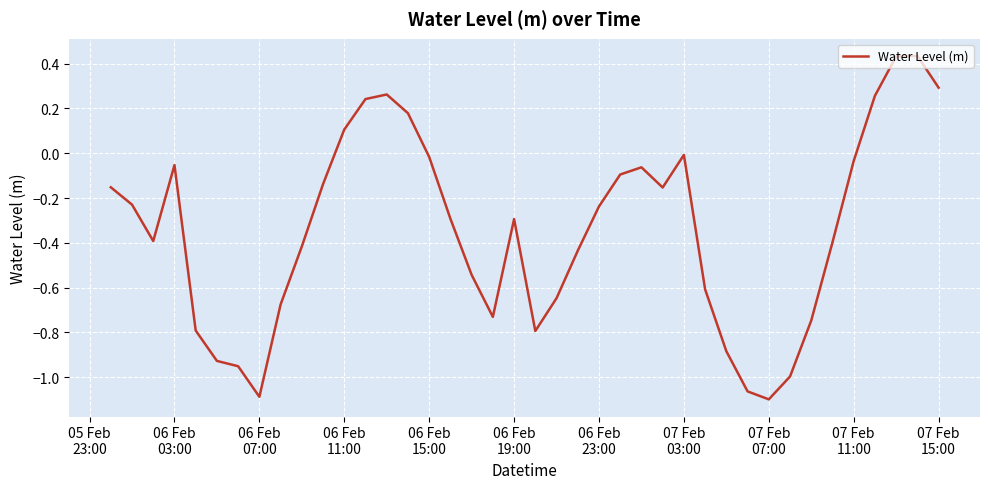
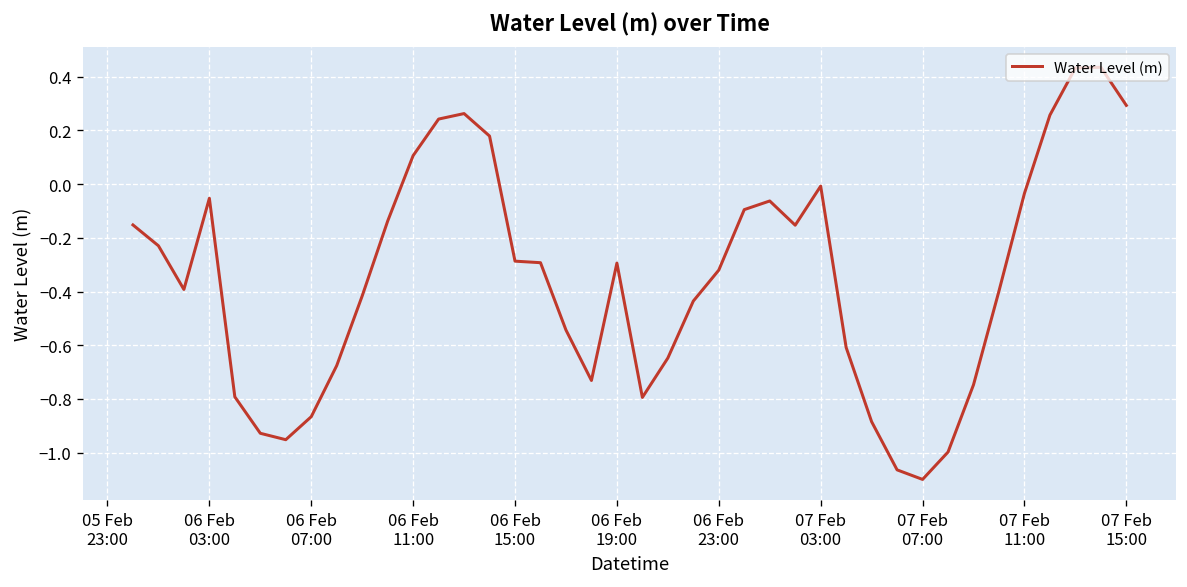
06 Feb 07:00: -1.09 -> -0.87
06 Feb 15:00: -0.02 -> -0.29
06 Feb 23:00: -0.24 -> -0.32
